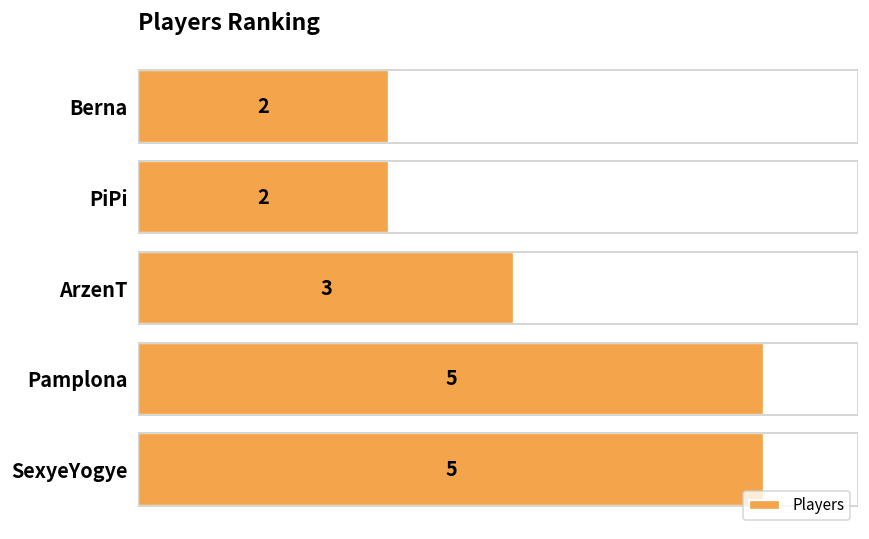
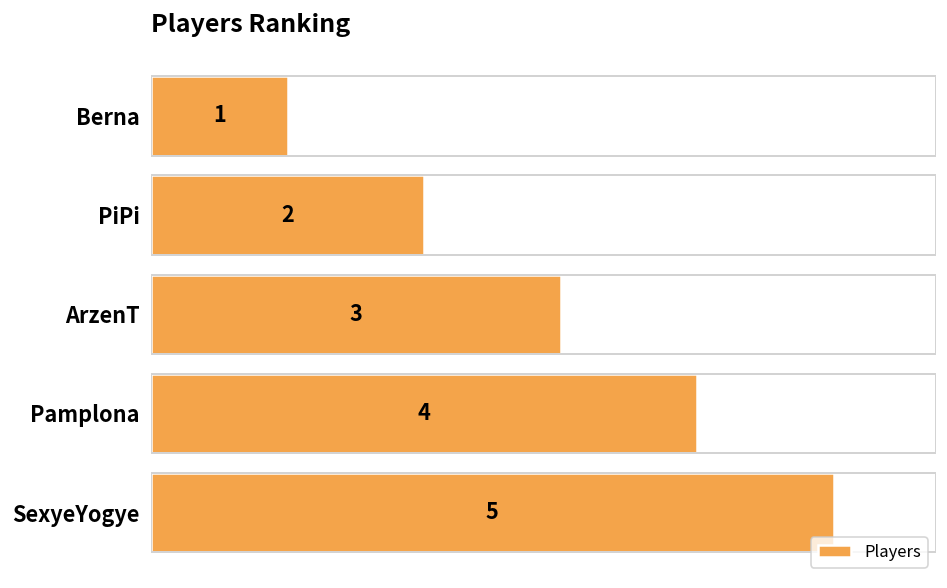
Berna: 2 -> 1
Pamplona: 5 -> 4
